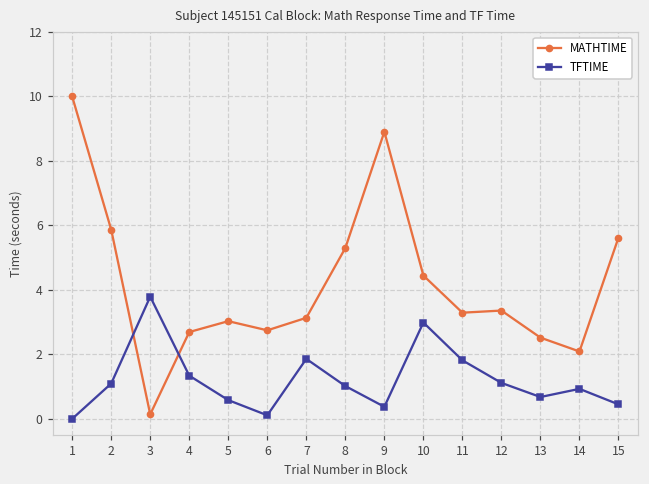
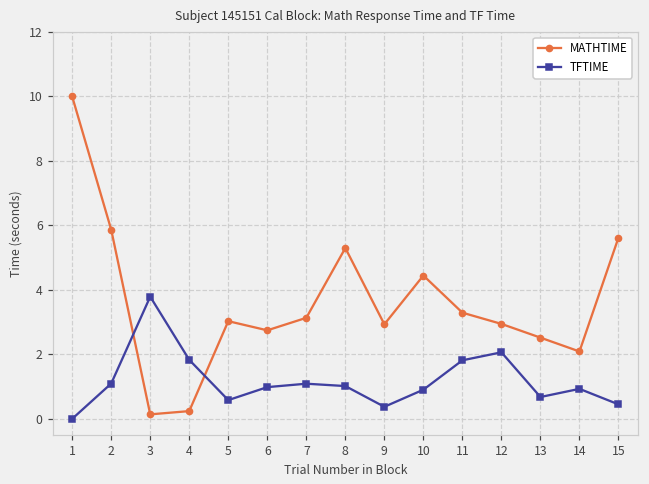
MATHTIME, 4: 2.7 -> 0.2
TFTIME, 4: 1.3 -> 1.8
TFTIME, 6: 0.1 -> 1.0
TFTIME, 7: 1.9 -> 1.1
MATHTIME, 9: 8.9 -> 2.9
TFTIME, 10: 3.0 -> 0.9
MATHTIME, 12: 3.4 -> 2.9
TFTIME, 12: 1.1 -> 2.1
